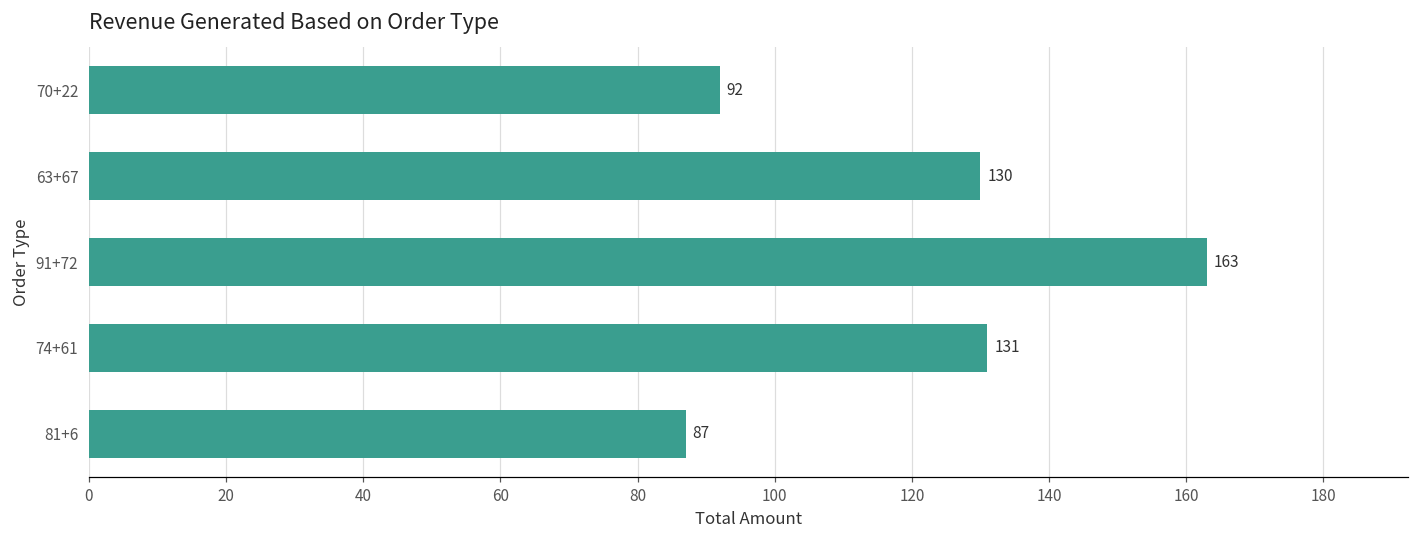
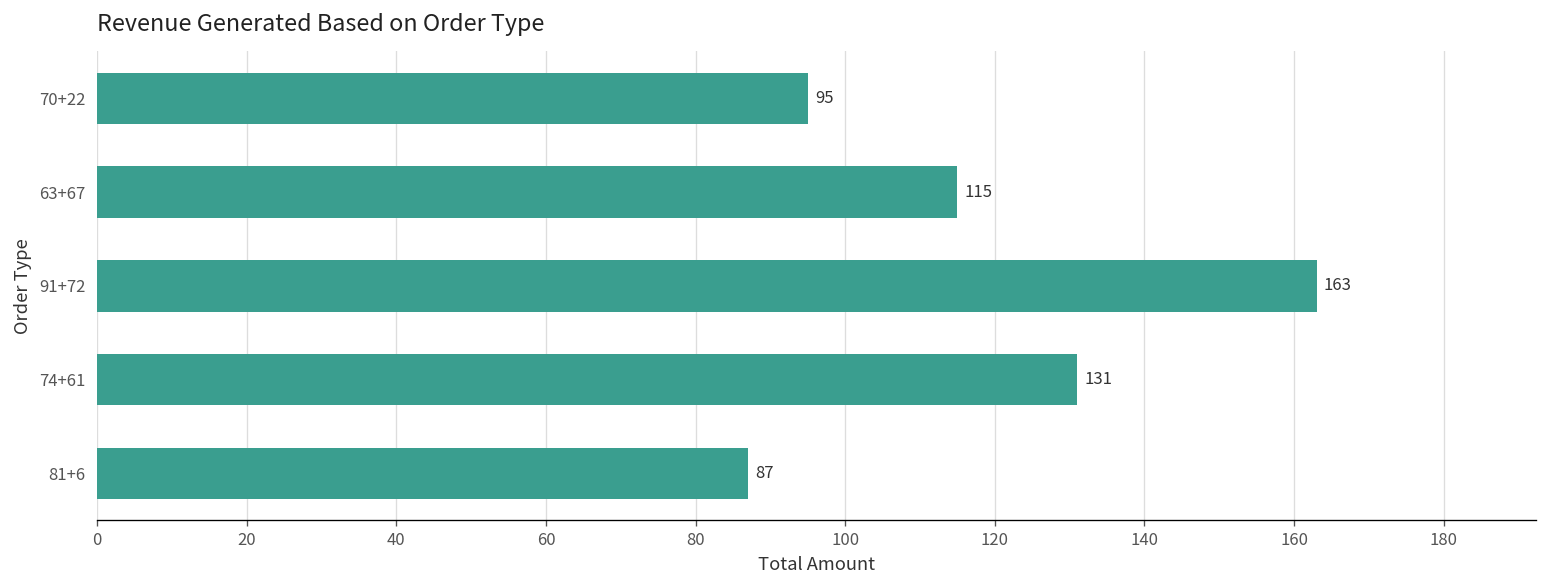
70+22: 92 -> 95
63+67: 130 -> 115
